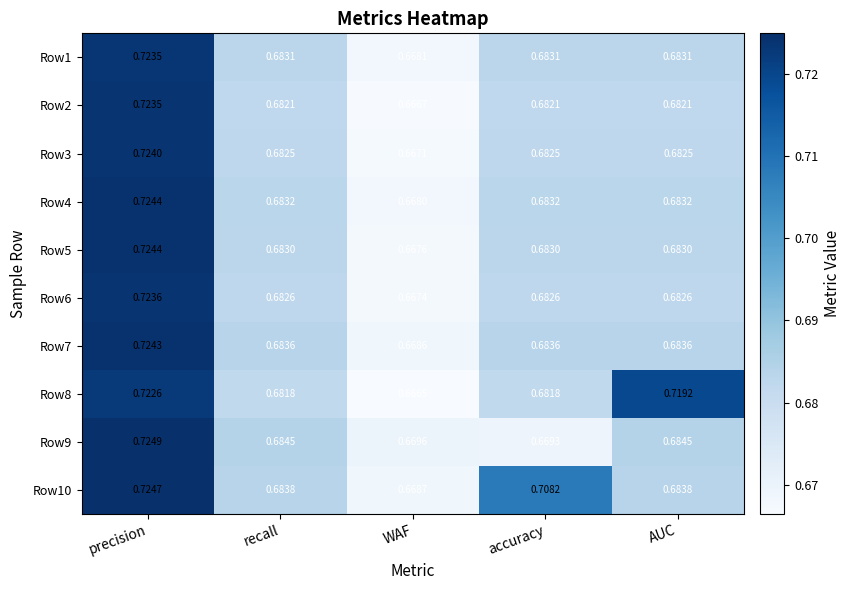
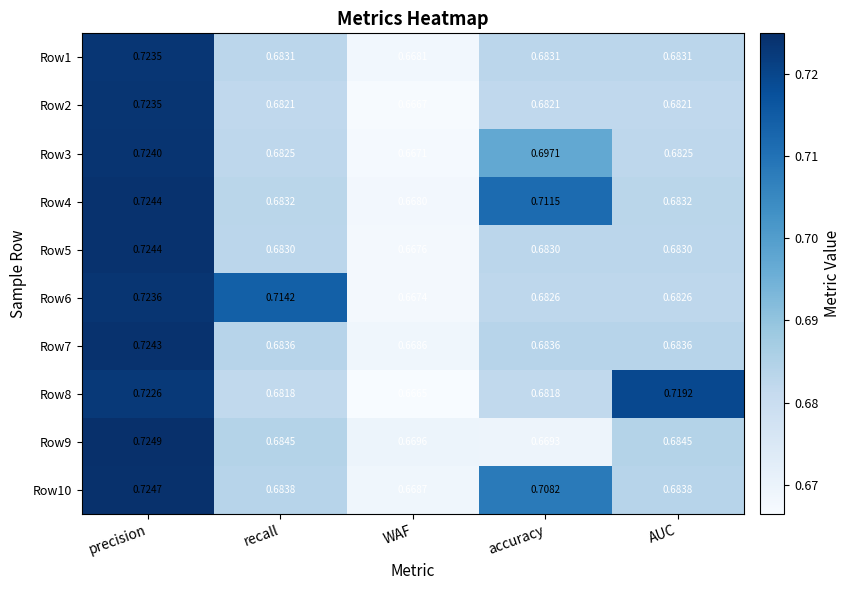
Row3, accuracy: 0.6825 -> 0.6971
Row4, accuracy: 0.6832 -> 0.7115
Row6, recall: 0.6826 -> 0.7142
